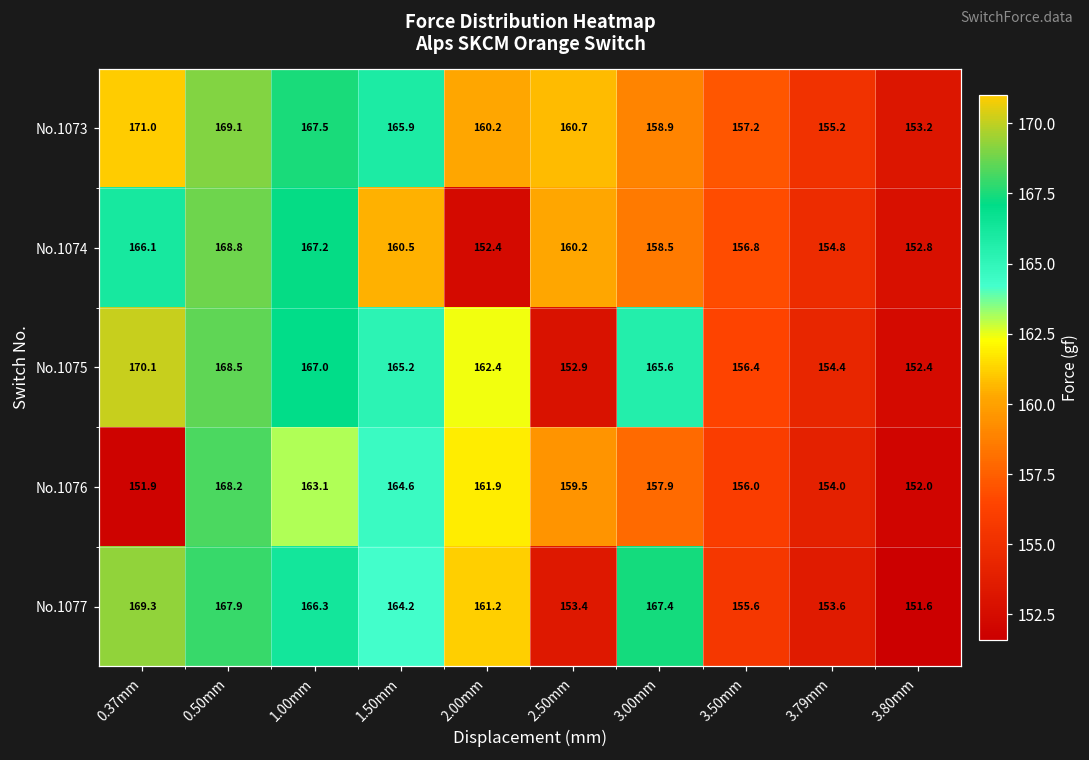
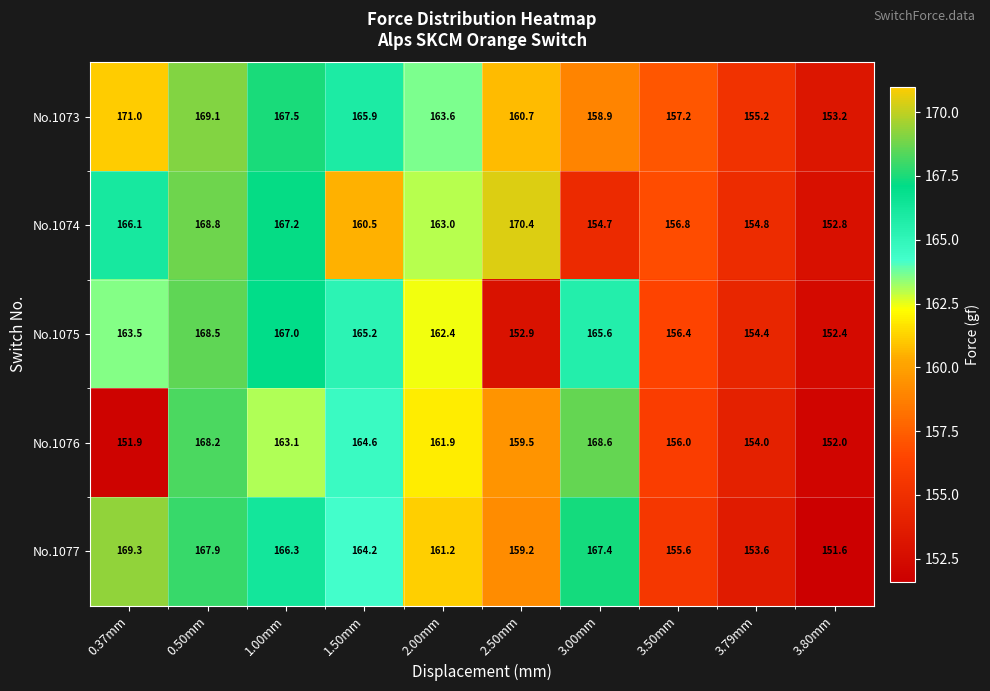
No.1073, 2.00mm: 160.2 -> 163.6
No.1074, 2.00mm: 152.4 -> 163.0
No.1074, 2.50mm: 160.2 -> 170.4
No.1074, 3.00mm: 158.5 -> 154.7
No.1075, 0.37mm: 170.1 -> 163.5
No.1076, 3.00mm: 157.9 -> 168.6
No.1077, 2.50mm: 153.4 -> 159.2
